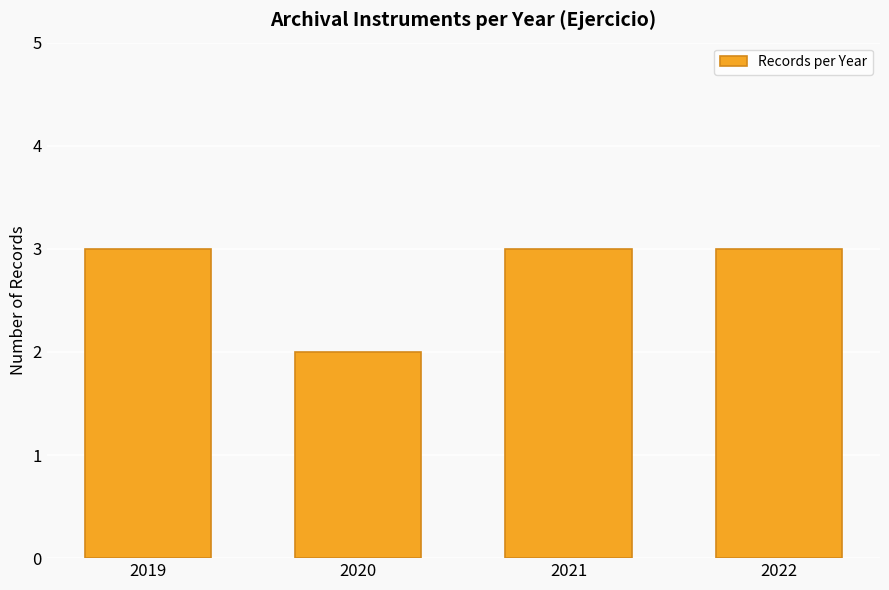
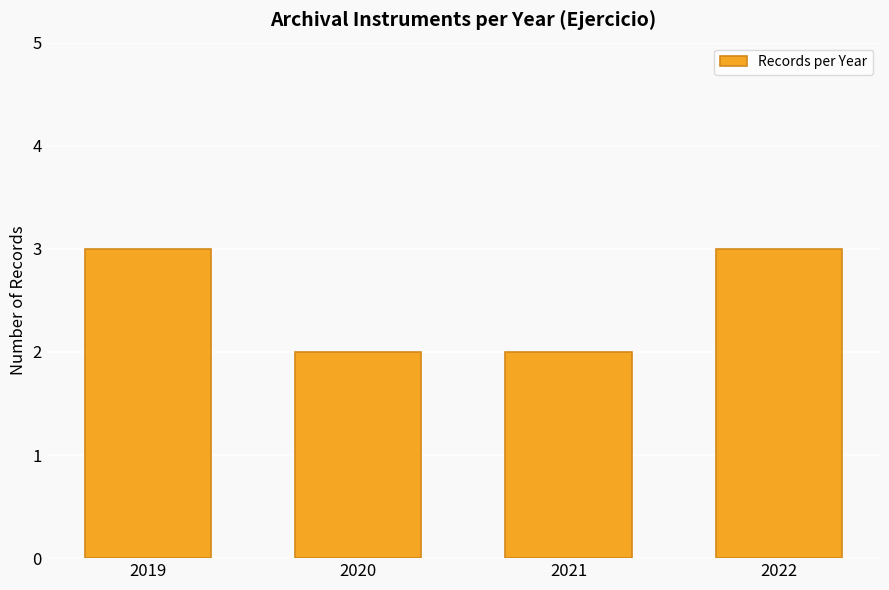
2021: 3 -> 2
